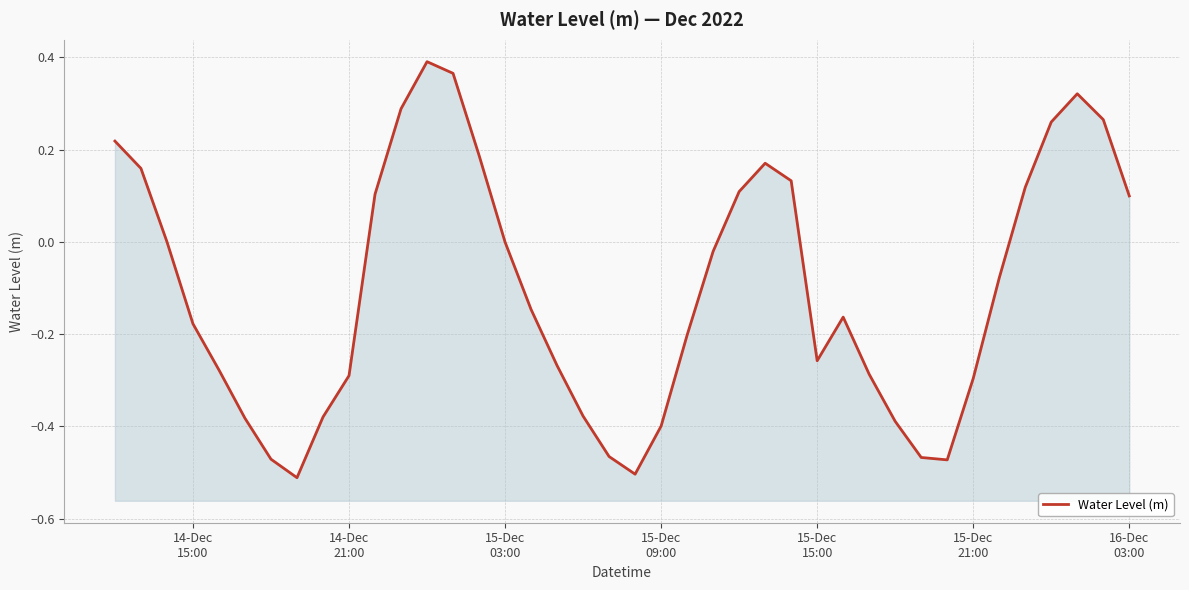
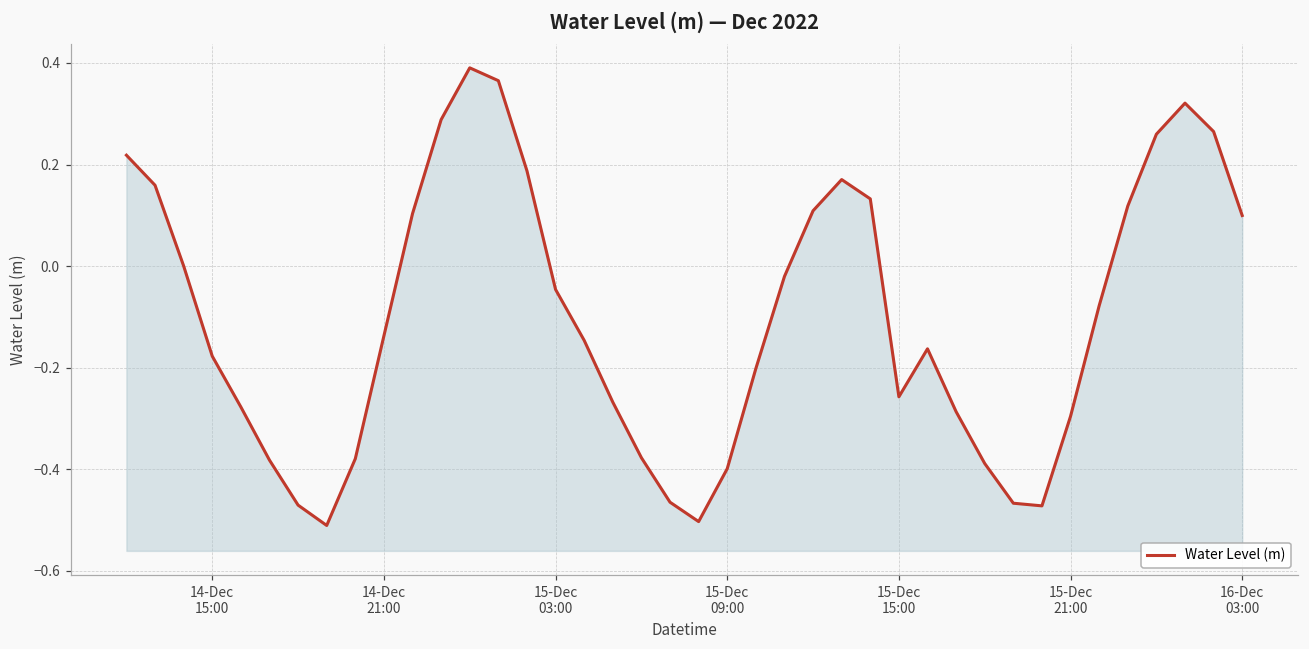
14-Dec 21:00: -0.29 -> -0.14
15-Dec 03:00: 0.00 -> -0.05
